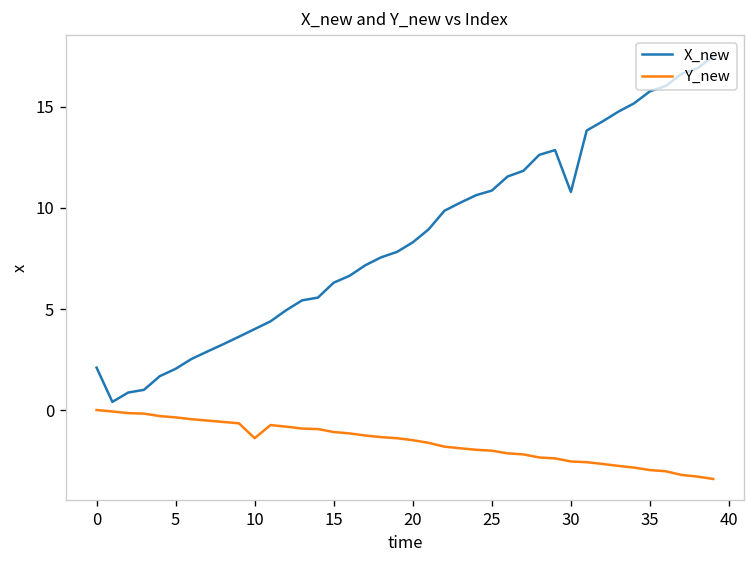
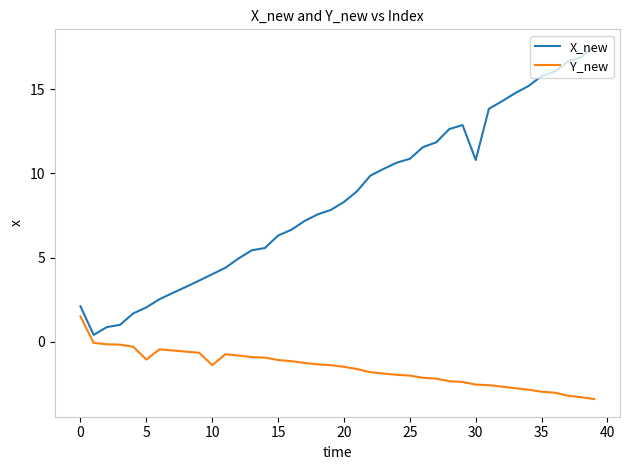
Y_new, 0: 0.0 -> 1.5
Y_new, 5: -0.4 -> -1.1
